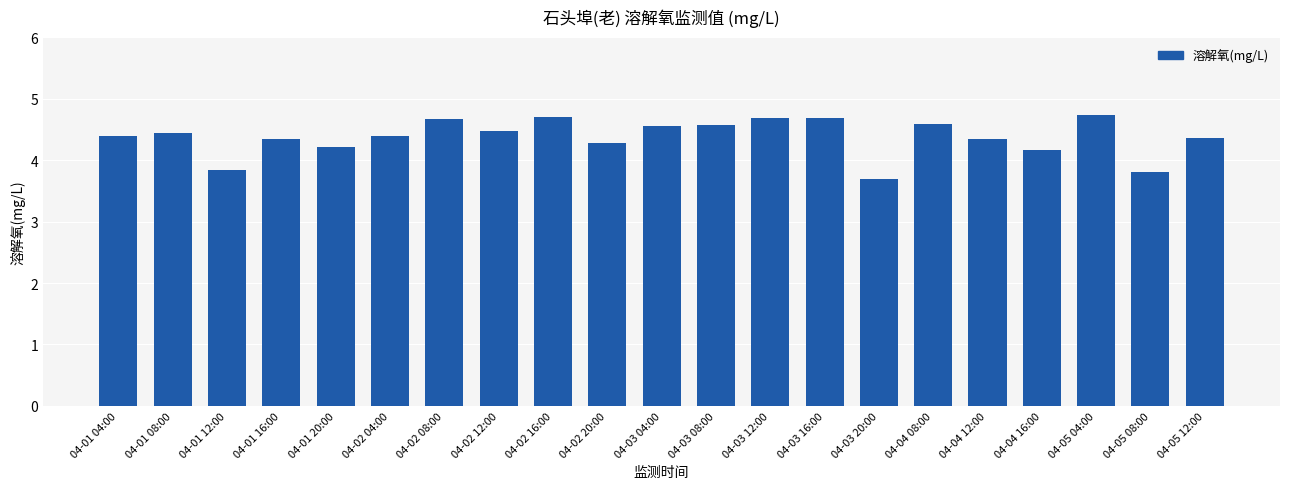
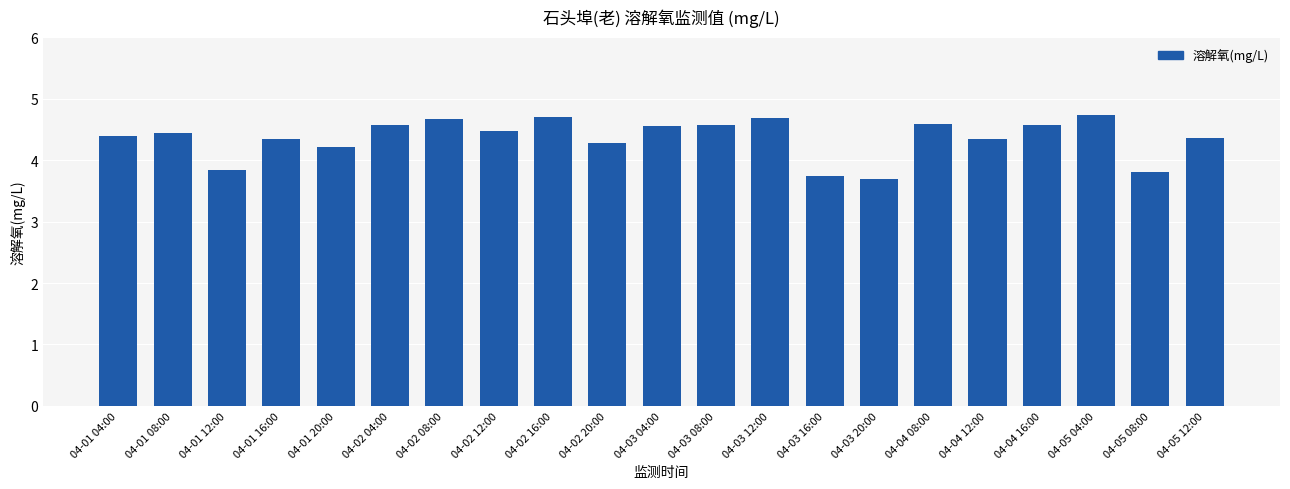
04-02 04:00: 4.4 -> 4.6
04-03 16:00: 4.7 -> 3.8
04-04 16:00: 4.2 -> 4.6
